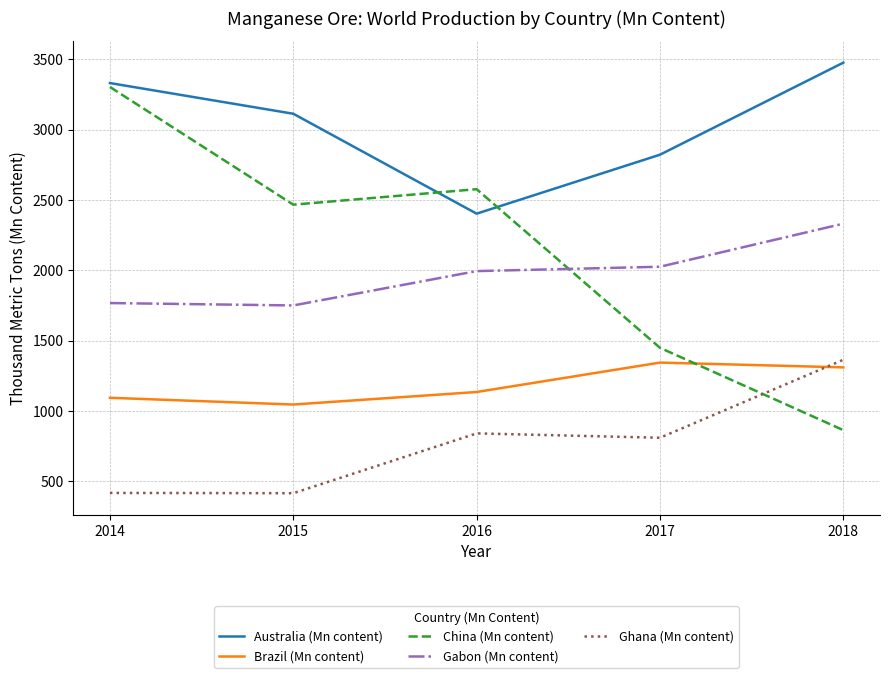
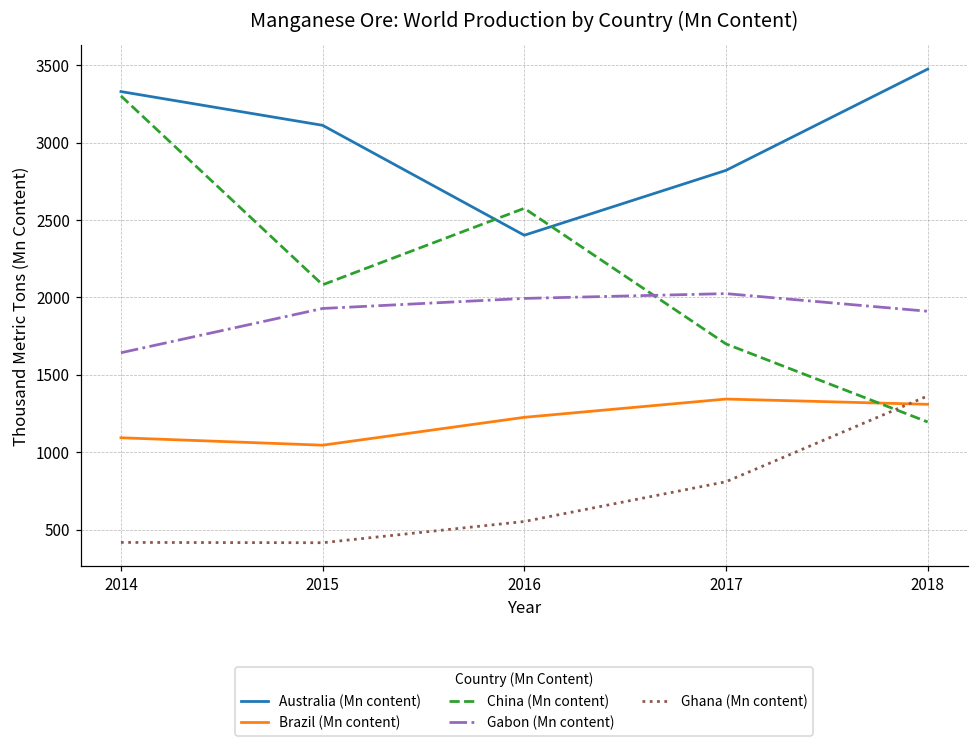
Gabon (Mn content), 2014: 1770 -> 1640
China (Mn content), 2015: 2470 -> 2080
Gabon (Mn content), 2015: 1750 -> 1930
Brazil (Mn content), 2016: 1140 -> 1230
Ghana (Mn content), 2016: 840 -> 550
China (Mn content), 2017: 1450 -> 1700
China (Mn content), 2018: 860 -> 1200
Gabon (Mn content), 2018: 2330 -> 1910
